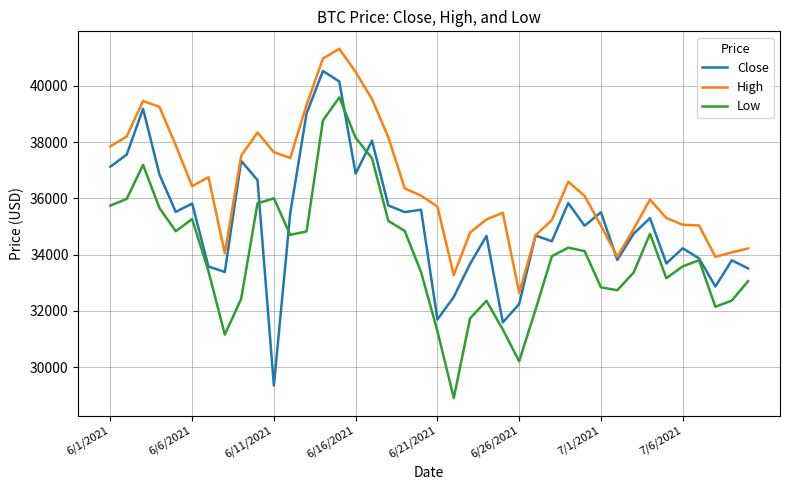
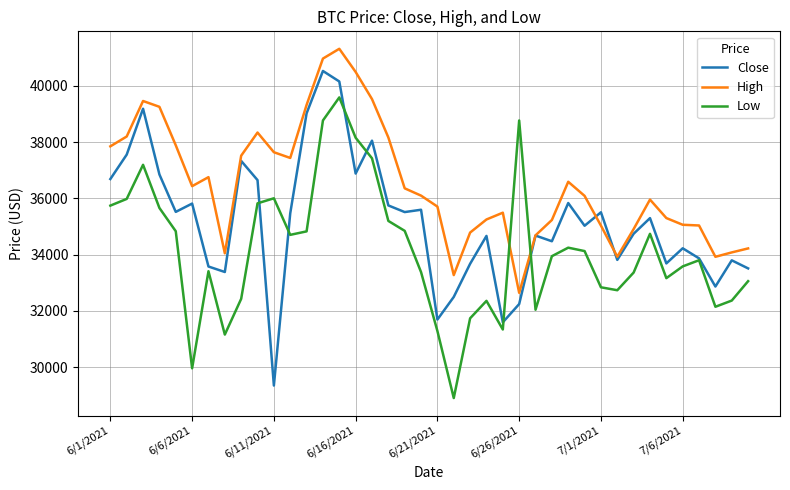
Close, 6/1/2021: 37100 -> 36700
Low, 6/6/2021: 35300 -> 30000
Low, 6/26/2021: 30200 -> 38800
